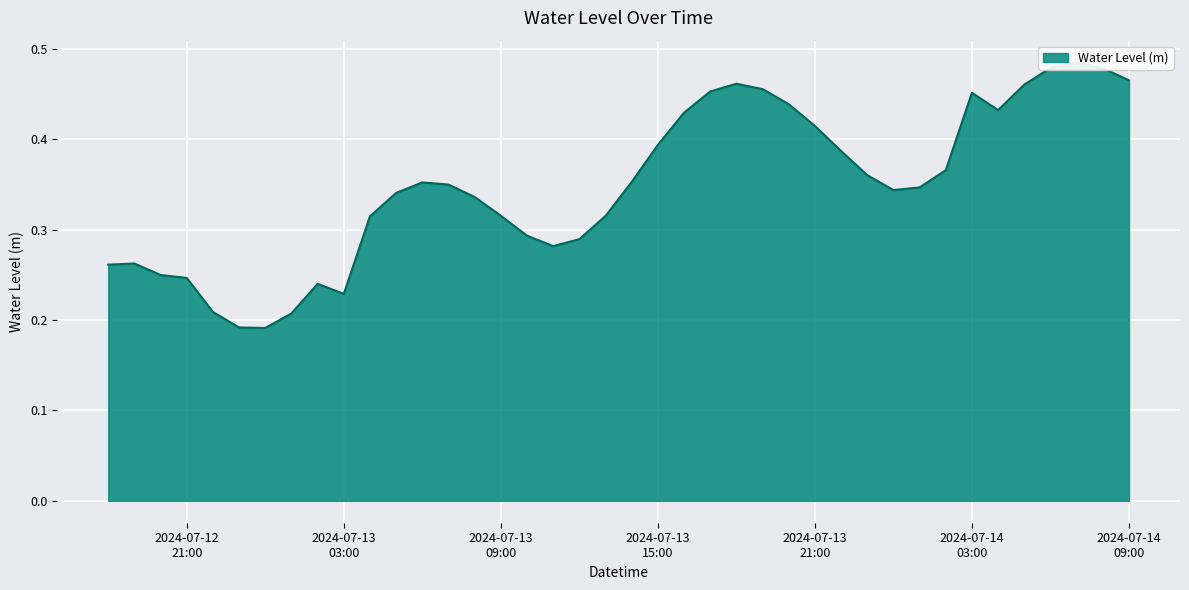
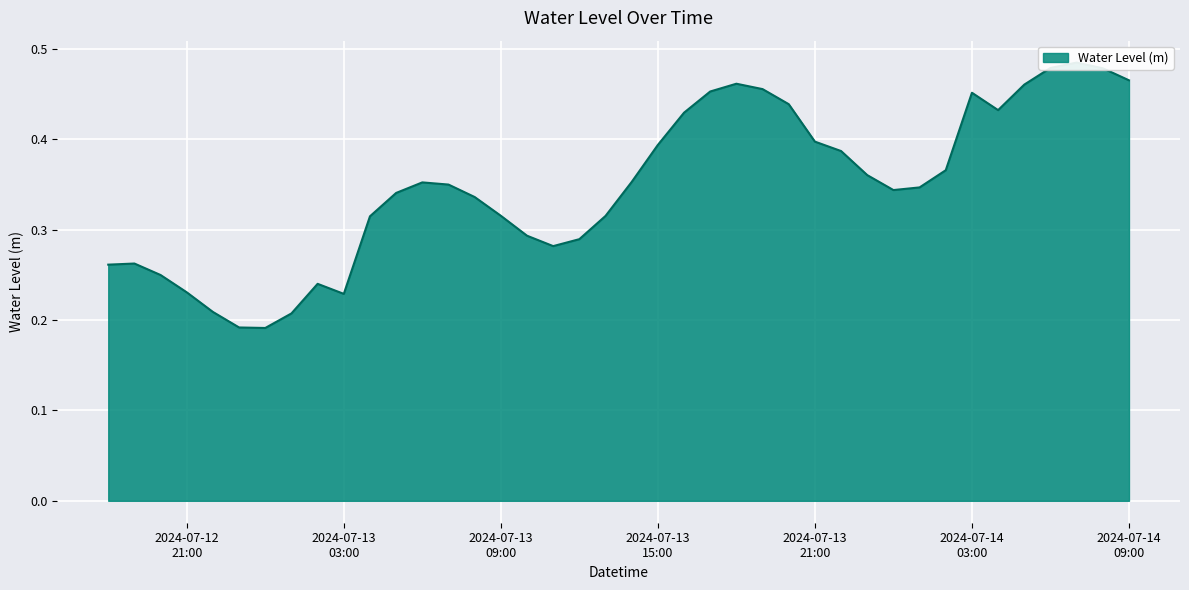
2024-07-12 21:00: 0.25 -> 0.23
2024-07-13 21:00: 0.41 -> 0.40
